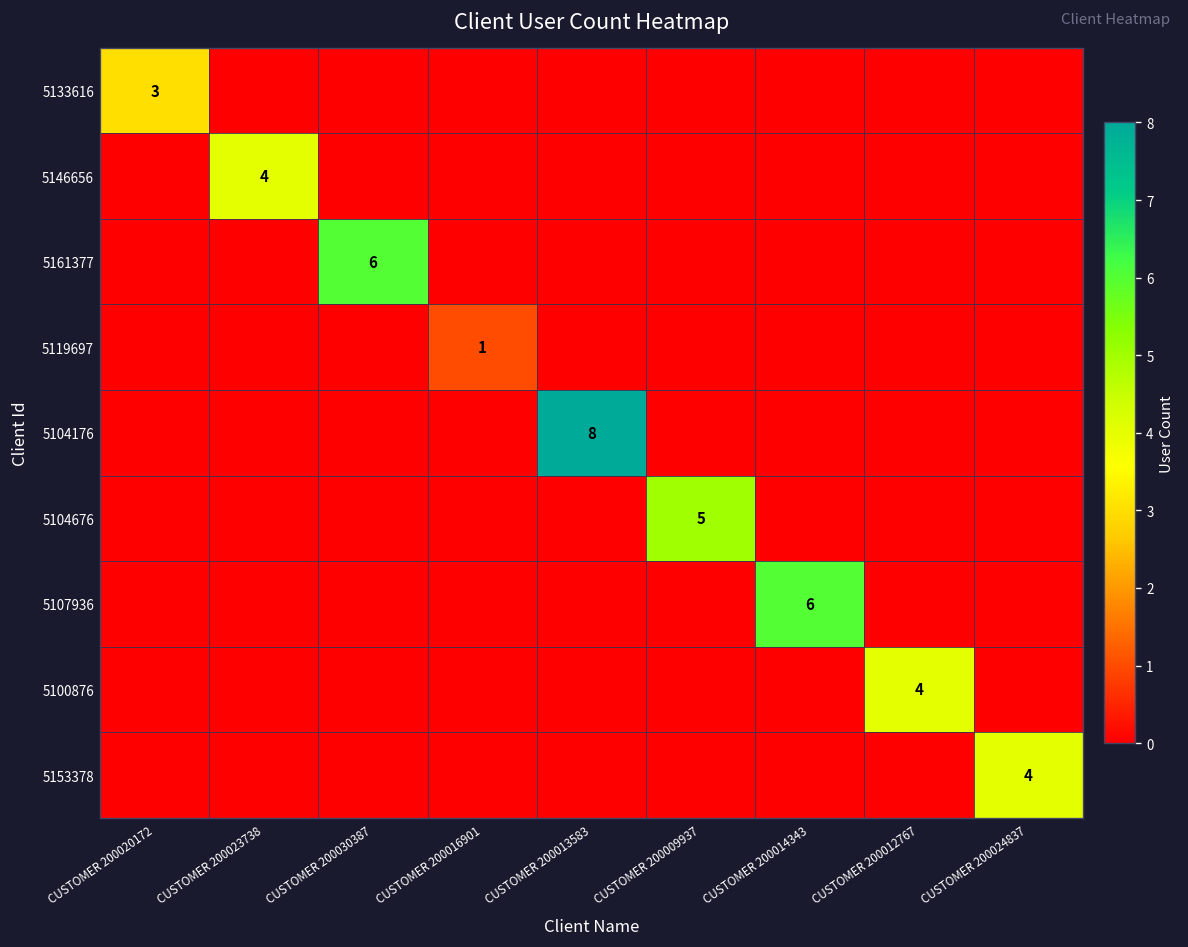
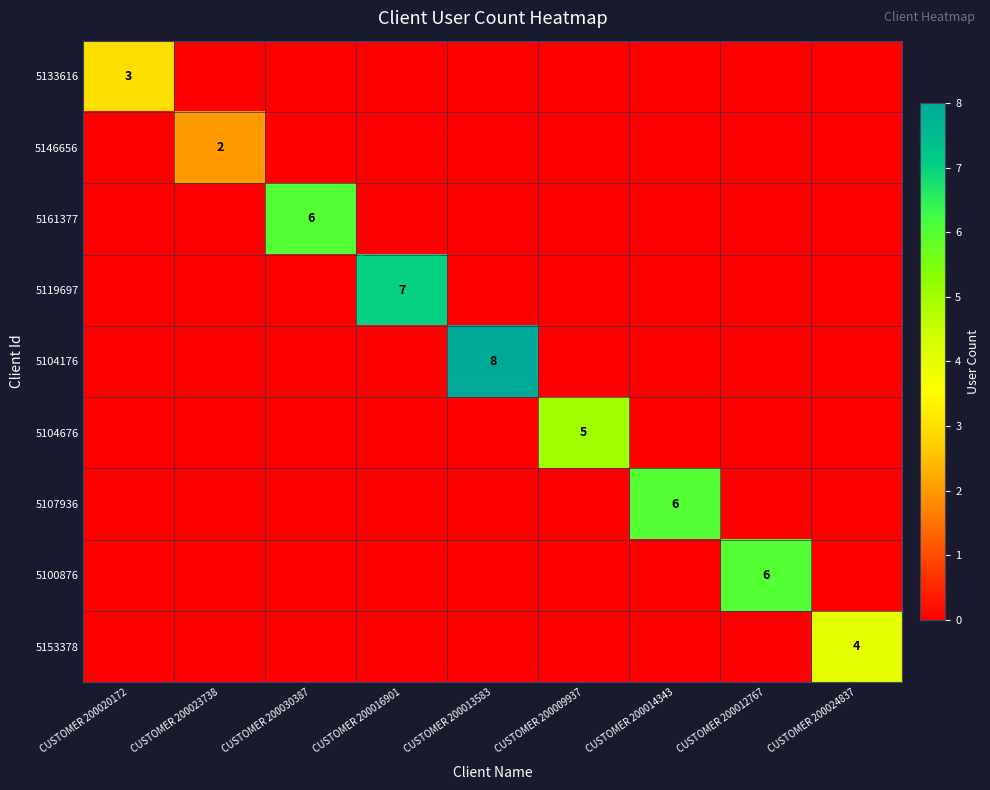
5146656, CUSTOMER 200023738: 4 -> 2
5119697, CUSTOMER 200016901: 1 -> 7
5100876, CUSTOMER 200012767: 4 -> 6
